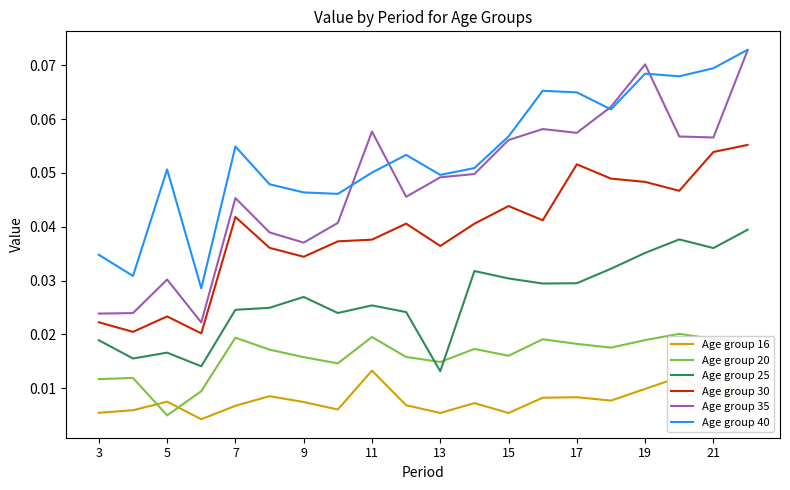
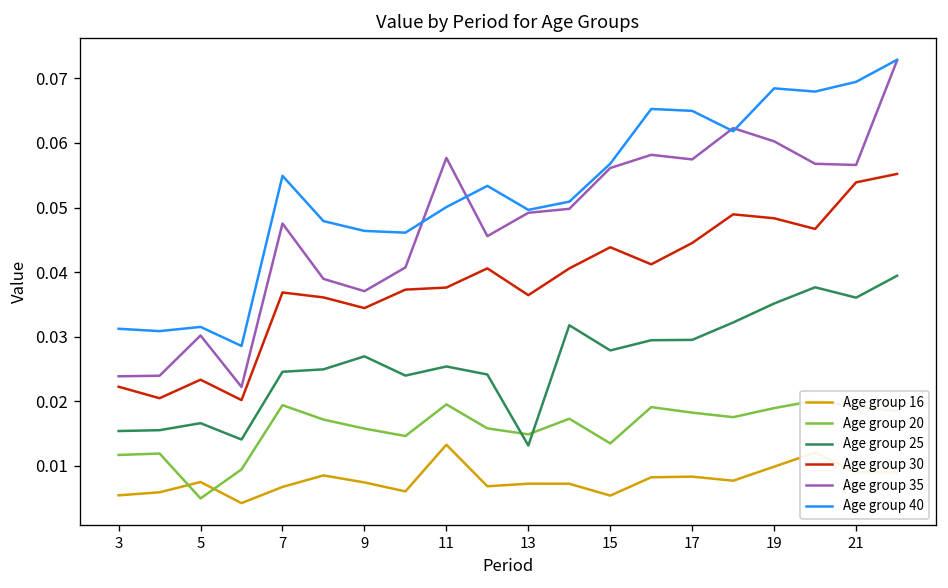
Age group 25, 3: 0.019 -> 0.015
Age group 40, 3: 0.035 -> 0.031
Age group 40, 5: 0.051 -> 0.032
Age group 30, 7: 0.042 -> 0.037
Age group 35, 7: 0.045 -> 0.048
Age group 16, 13: 0.005 -> 0.007
Age group 20, 15: 0.016 -> 0.013
Age group 25, 15: 0.030 -> 0.028
Age group 30, 17: 0.052 -> 0.045
Age group 35, 19: 0.070 -> 0.060
